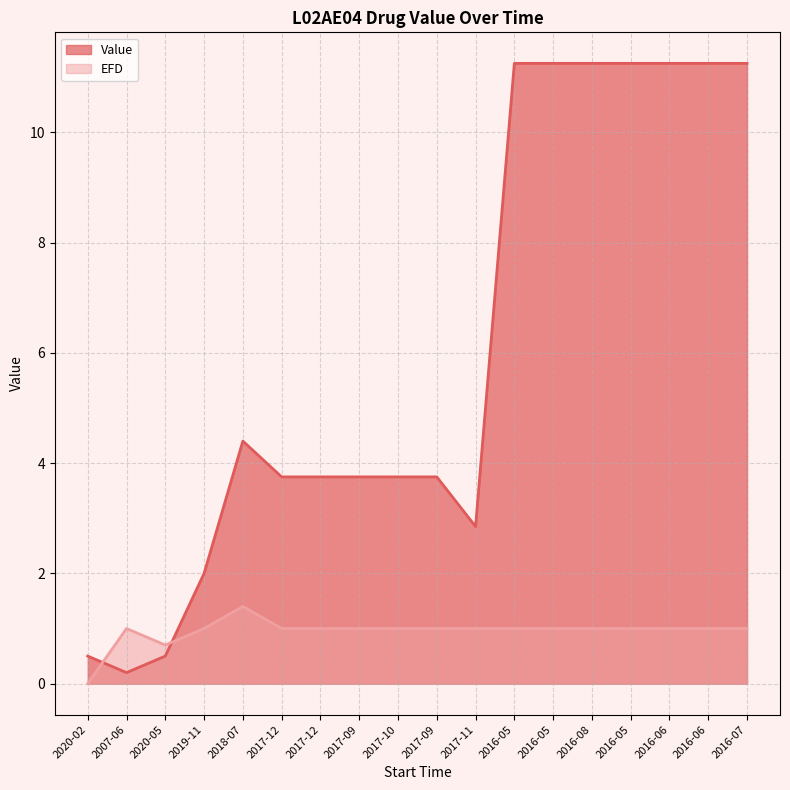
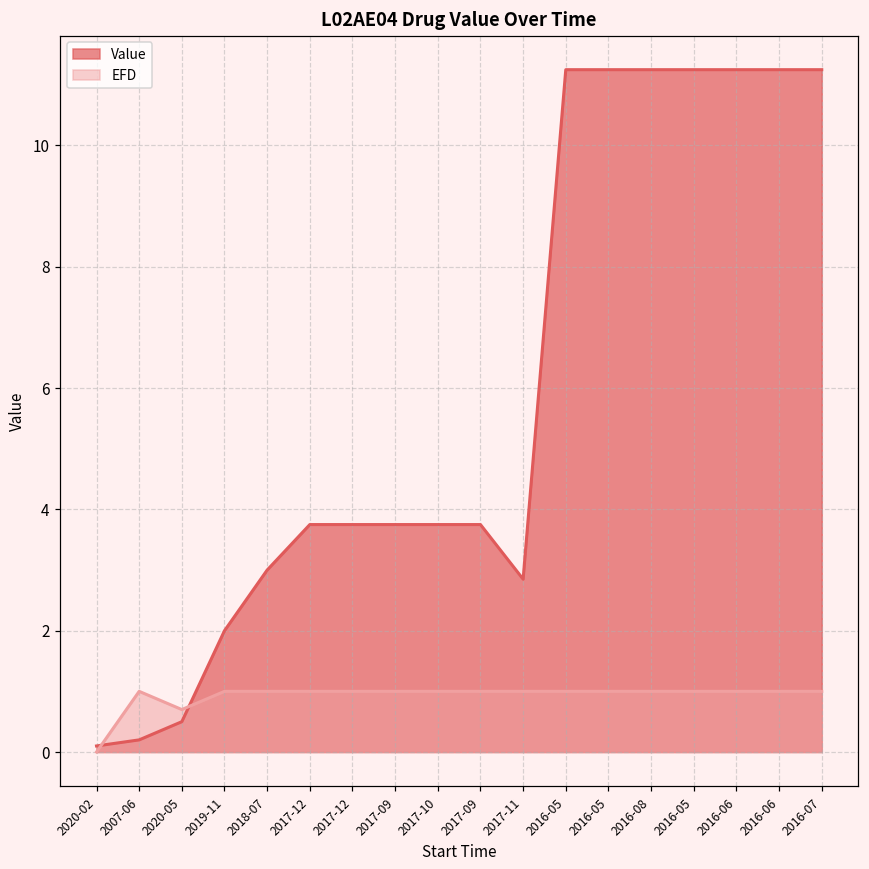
Value, 2020-02: 0.5 -> 0.1
Value, 2018-07: 4.4 -> 3.0
EFD, 2018-07: 1.4 -> 1.0
